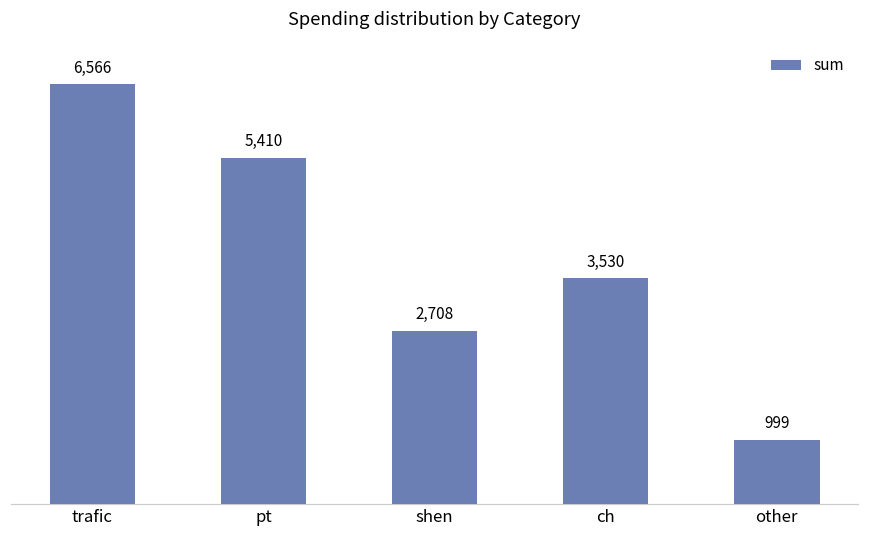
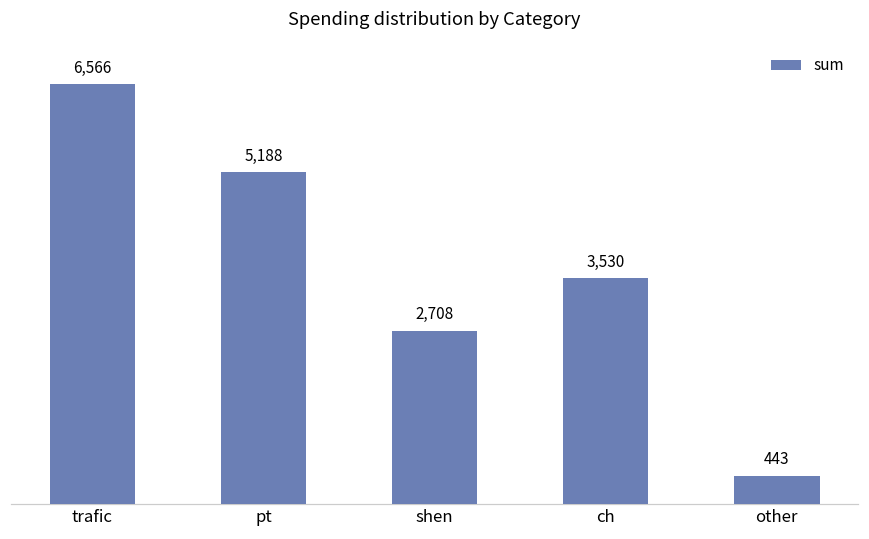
pt: 5,410 -> 5,188
other: 999 -> 443
